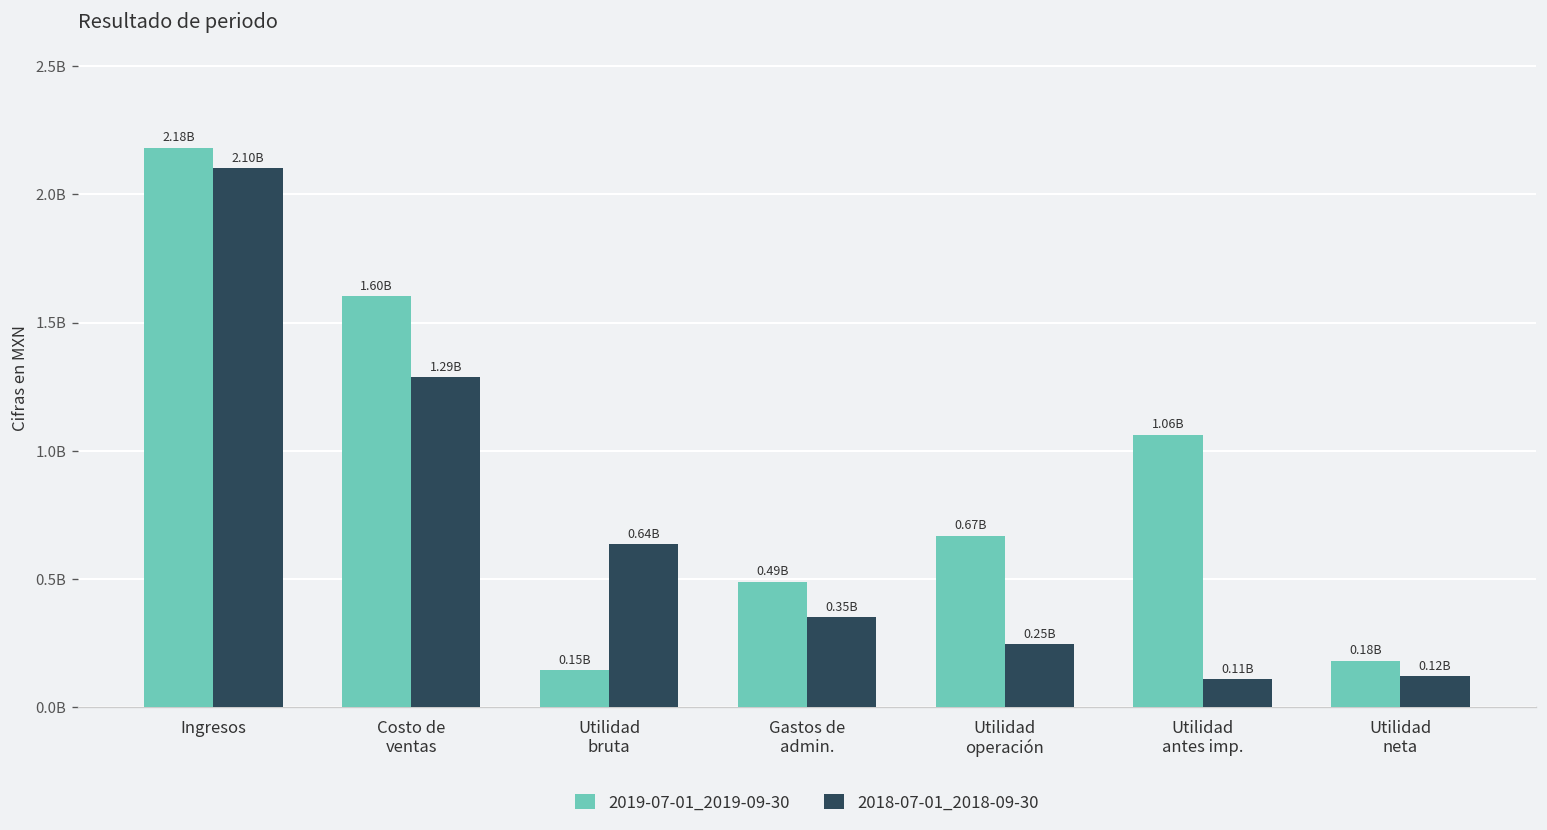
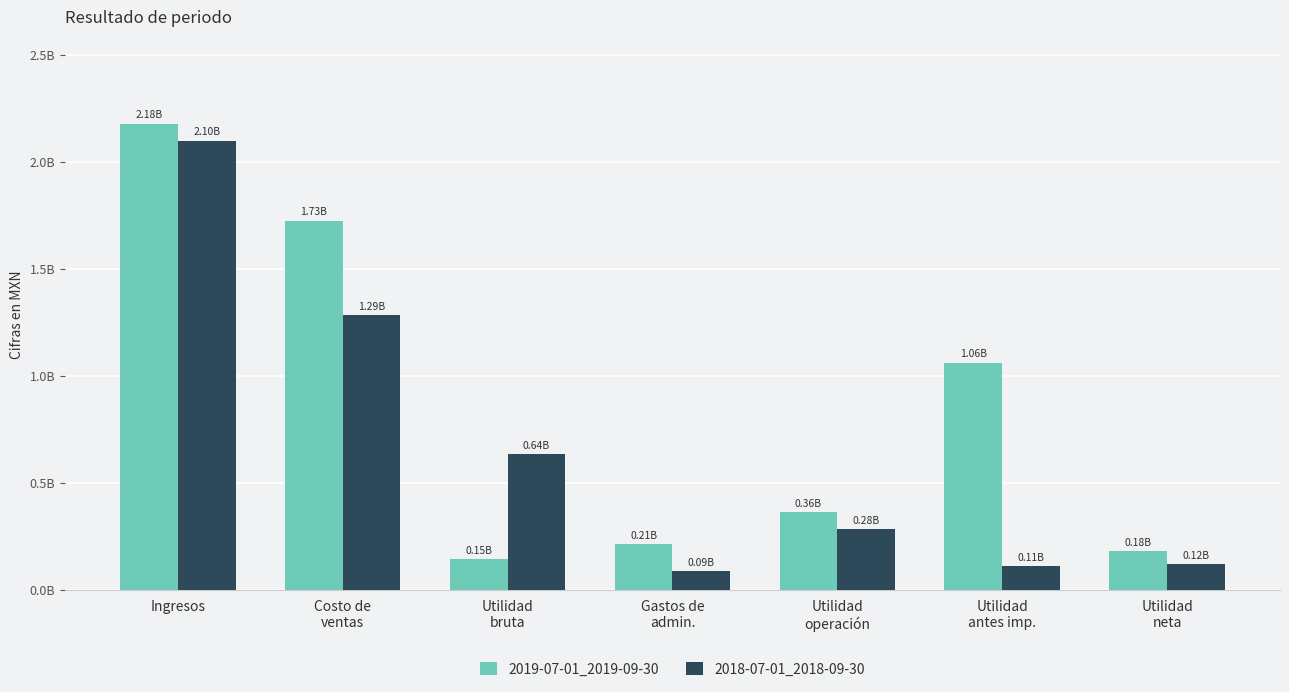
2019-07-01_2019-09-30, Costo de ventas: 1.60B -> 1.73B
2019-07-01_2019-09-30, Gastos de admin.: 0.49B -> 0.21B
2018-07-01_2018-09-30, Gastos de admin.: 0.35B -> 0.09B
2019-07-01_2019-09-30, Utilidad operación: 0.67B -> 0.36B
2018-07-01_2018-09-30, Utilidad operación: 0.25B -> 0.28B
